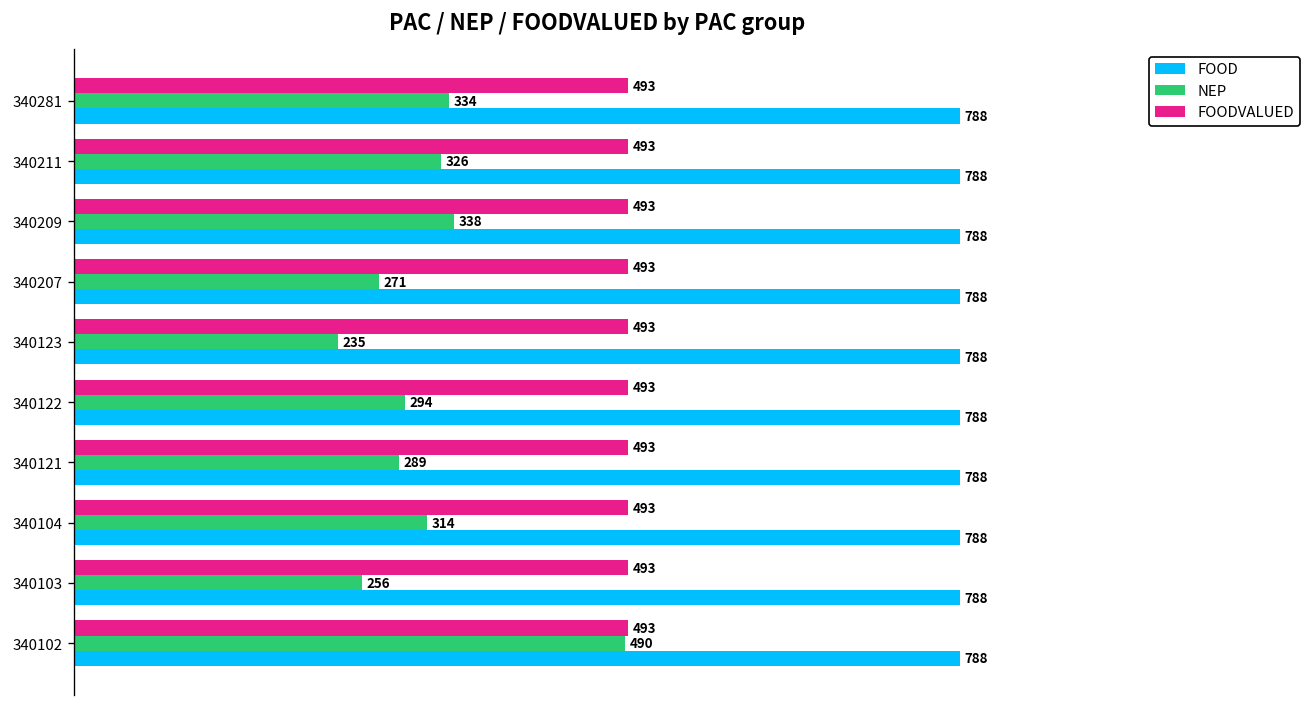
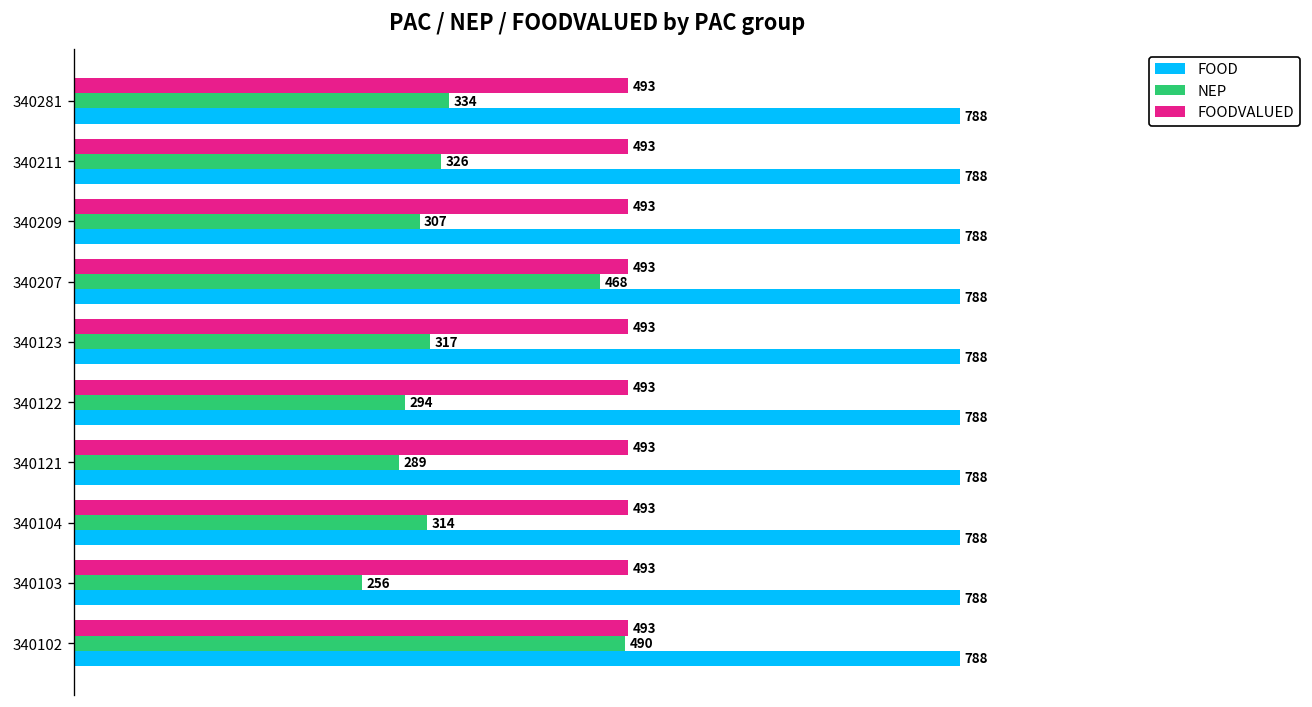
NEP, 340209: 338 -> 307
NEP, 340207: 271 -> 468
NEP, 340123: 235 -> 317
